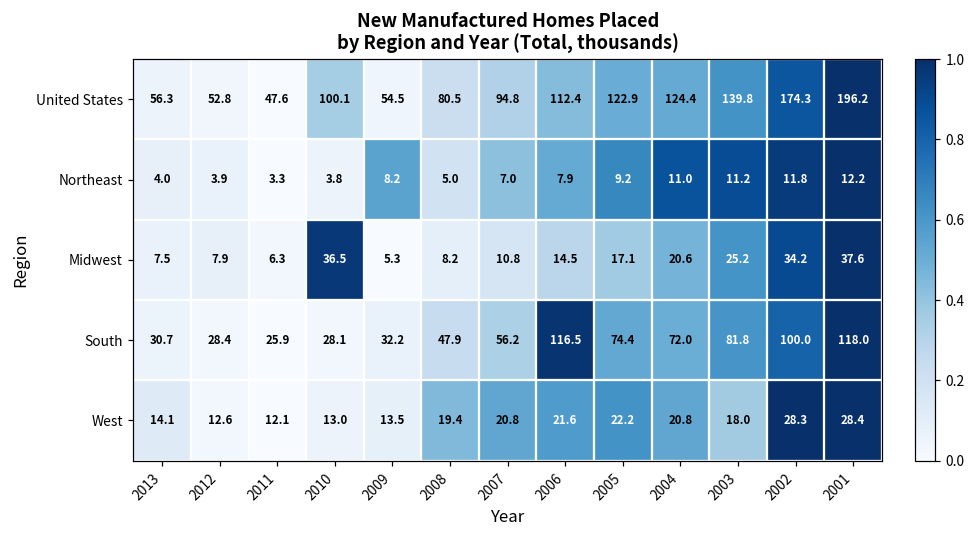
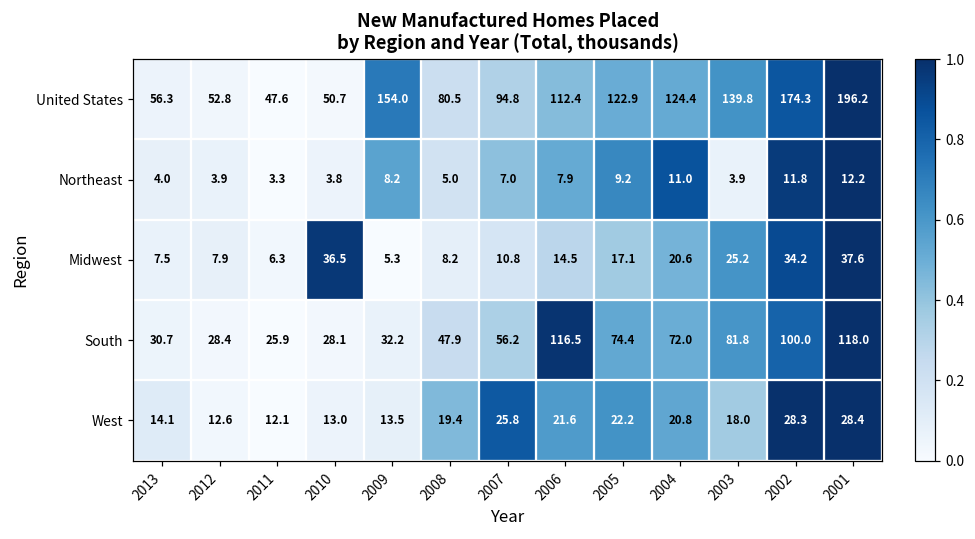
United States, 2010: 100.1 -> 50.7
United States, 2009: 54.5 -> 154.0
Northeast, 2003: 11.2 -> 3.9
West, 2007: 20.8 -> 25.8
